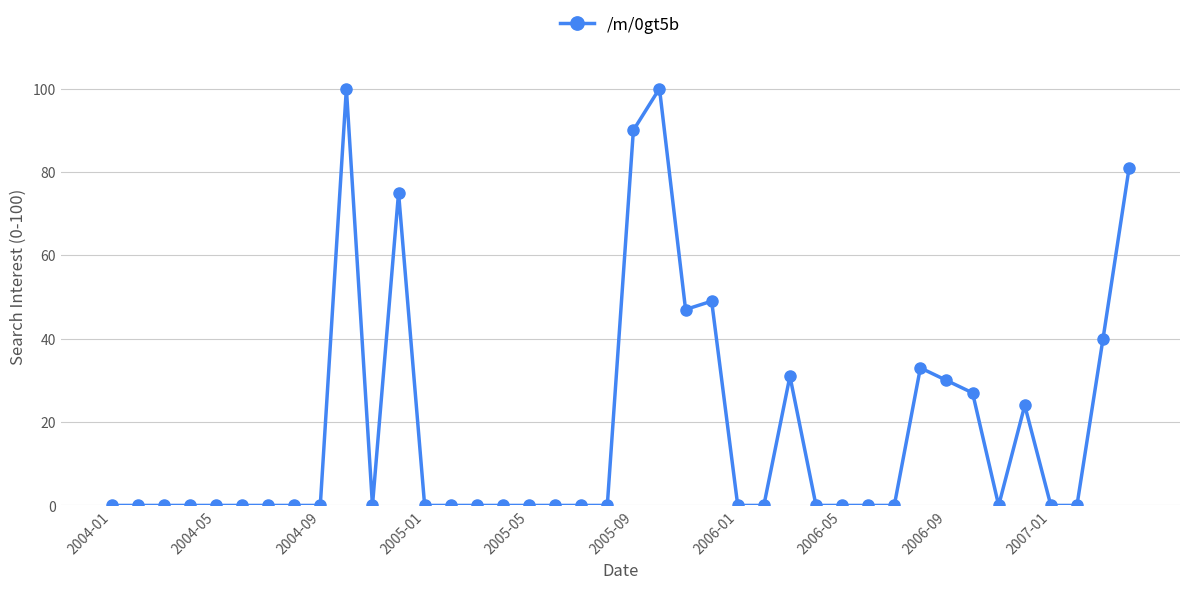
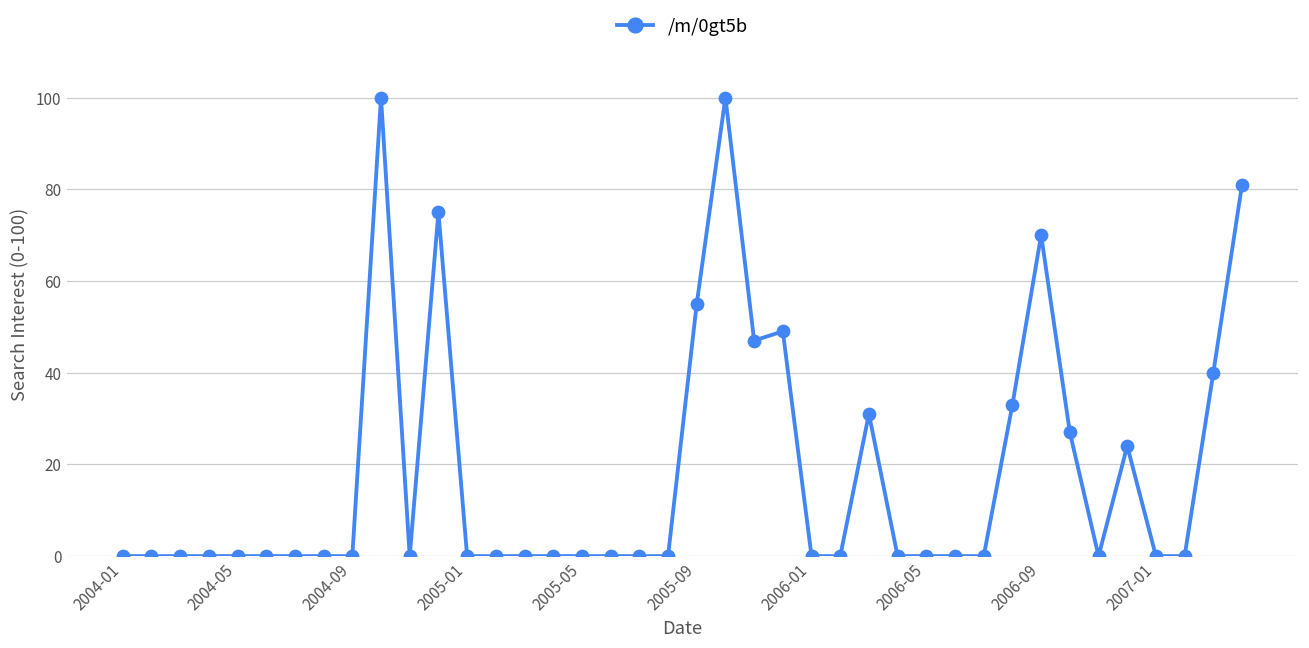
2005-09: 90 -> 55
2006-09: 30 -> 70
